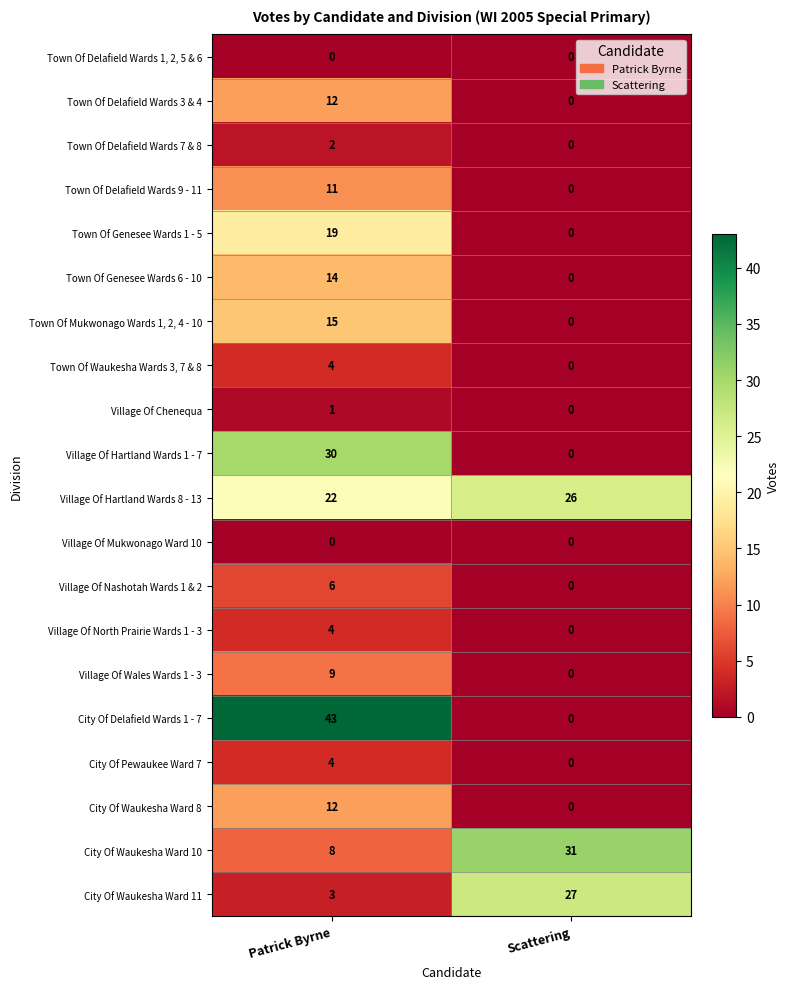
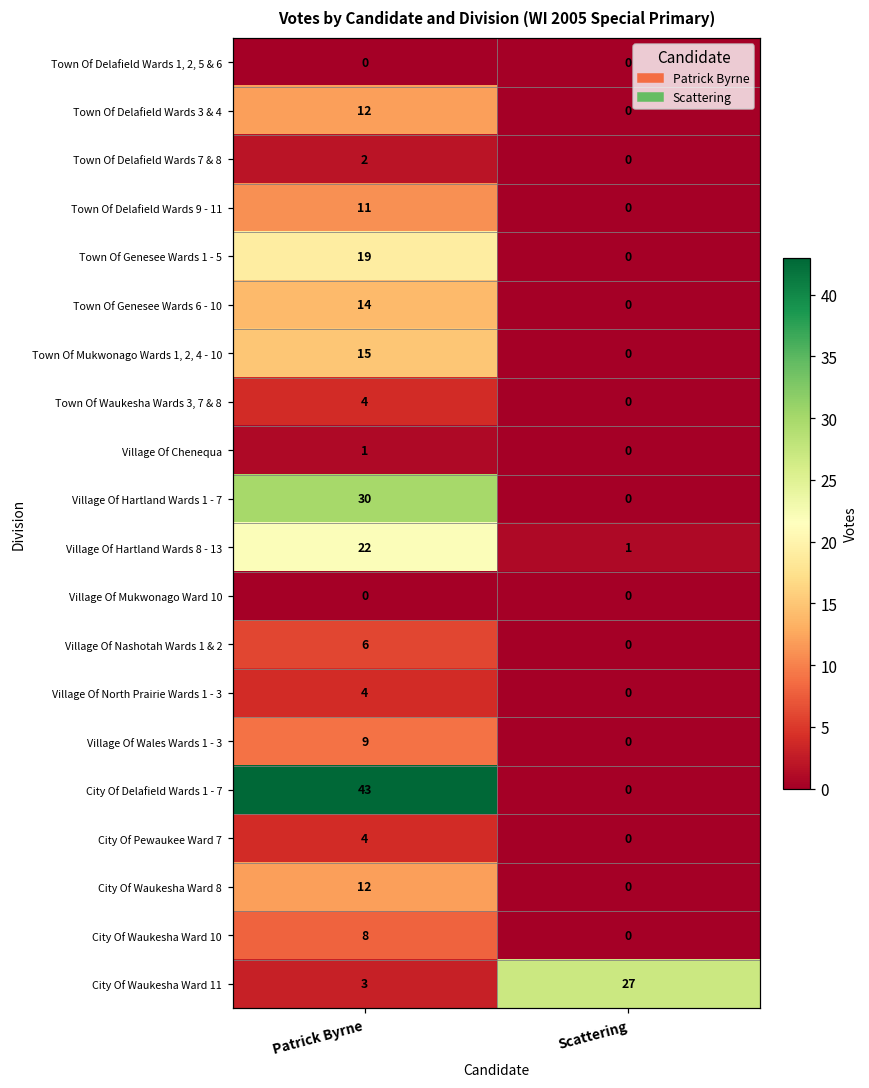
Village Of Hartland Wards 8 - 13, Scattering: 26 -> 1
City Of Waukesha Ward 10, Scattering: 31 -> 0
